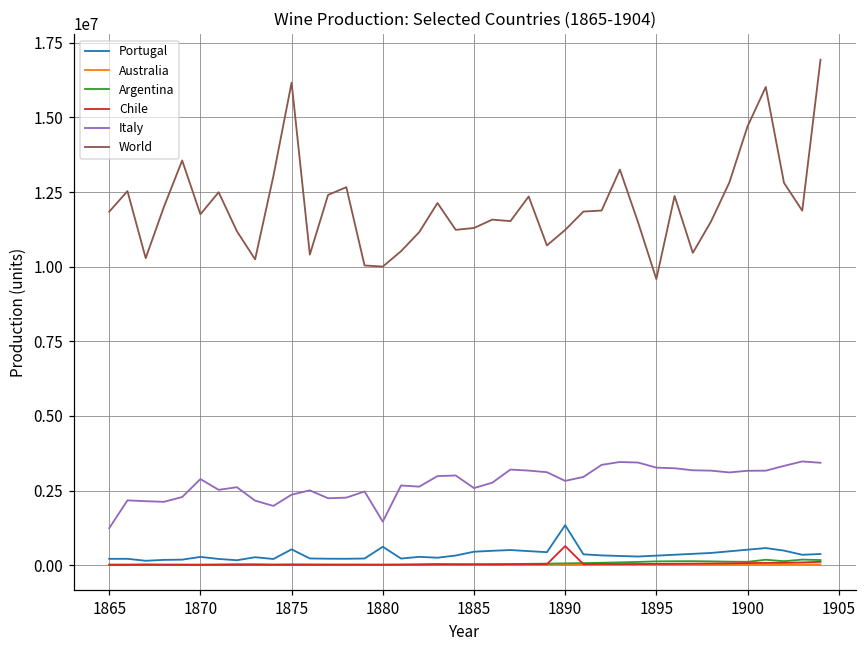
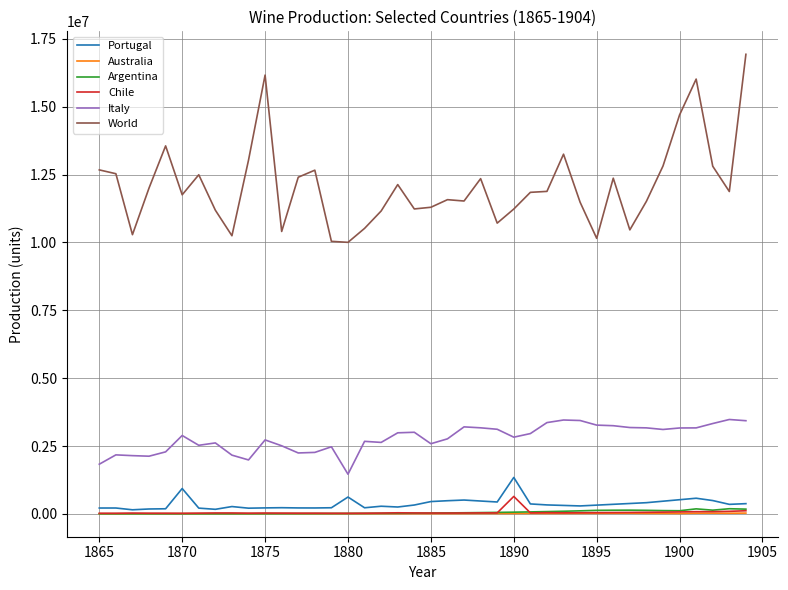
Italy, 1865: 1200000 -> 1800000
World, 1865: 11800000 -> 12700000
Portugal, 1870: 300000 -> 900000
Portugal, 1875: 500000 -> 200000
Italy, 1875: 2400000 -> 2700000
World, 1895: 9600000 -> 10200000
